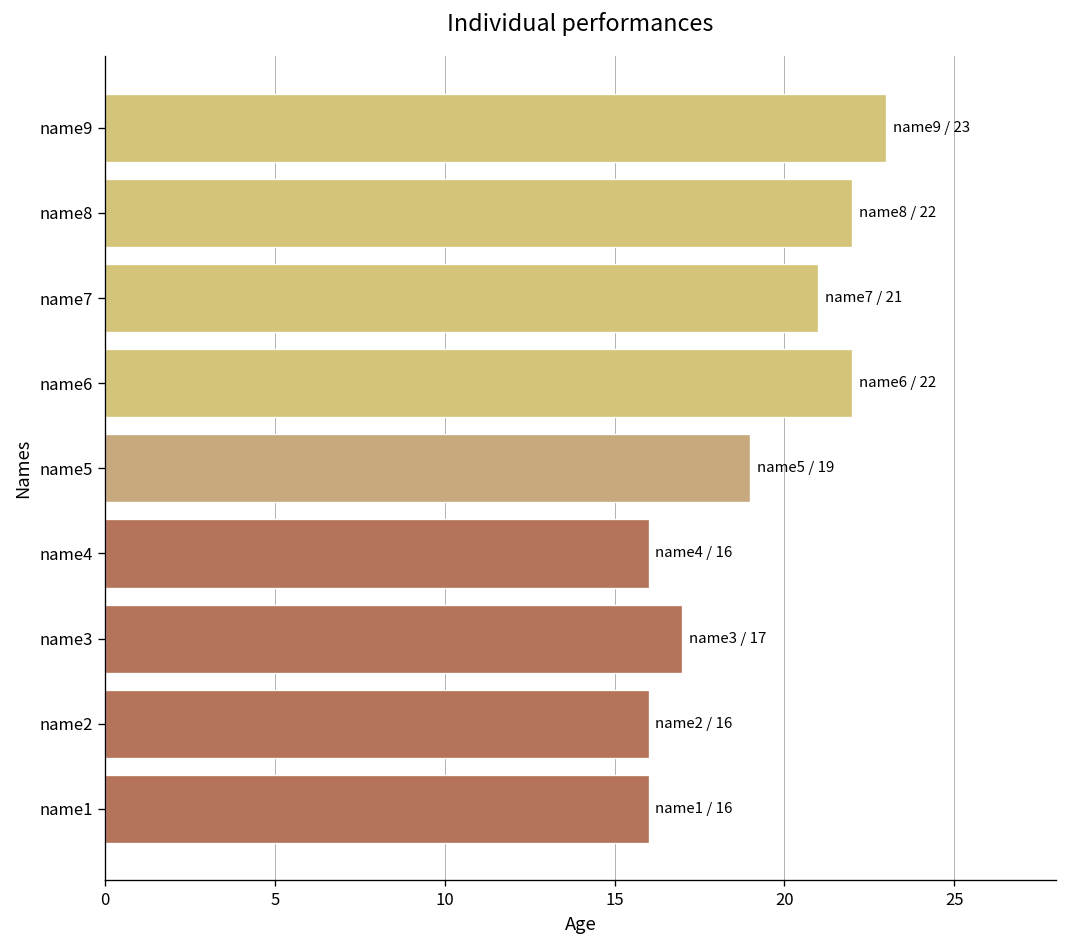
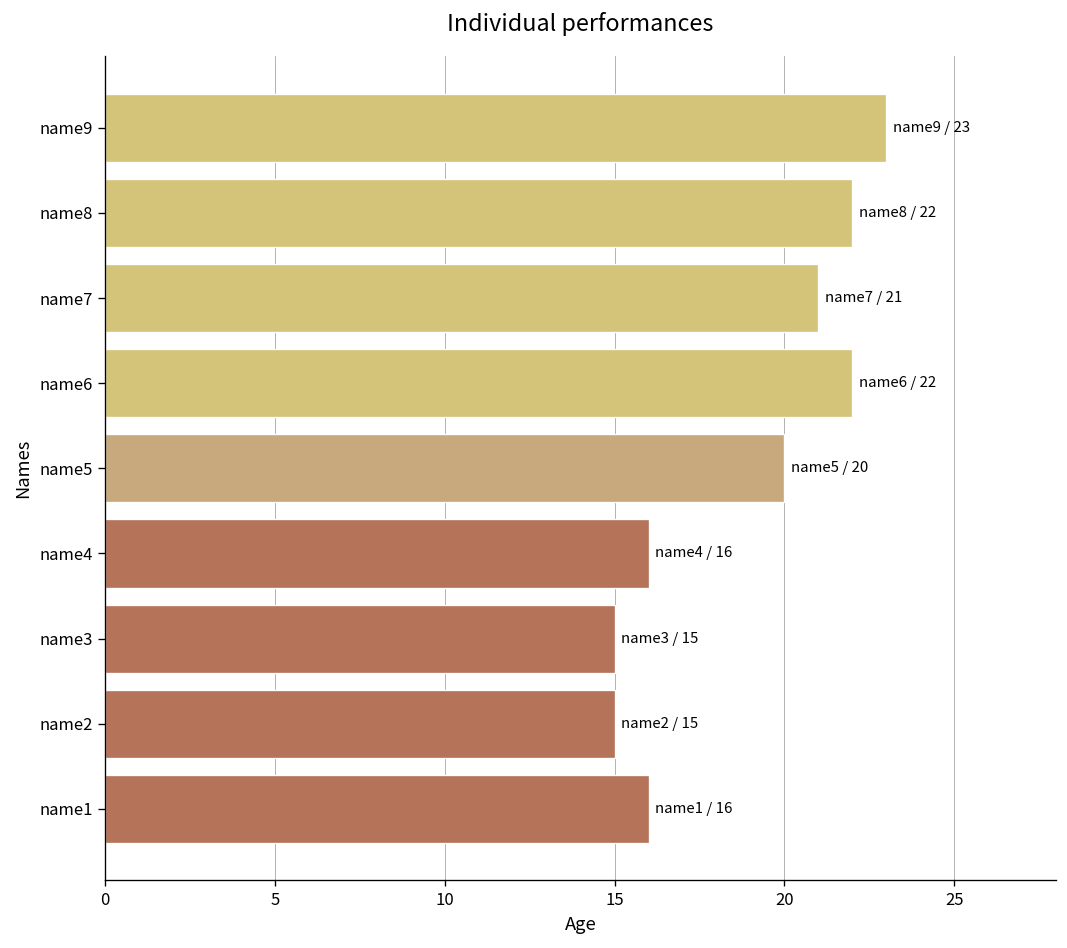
name5: 19 -> 20
name3: 17 -> 15
name2: 16 -> 15
